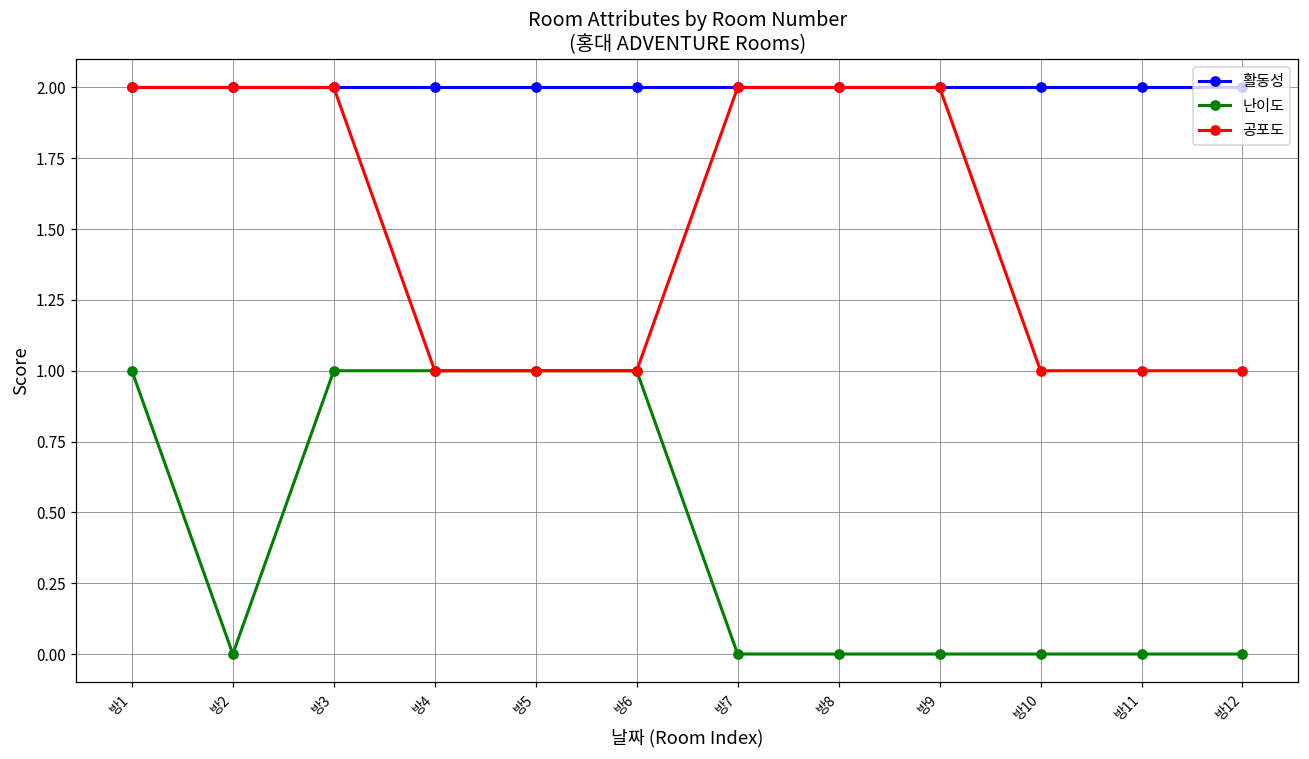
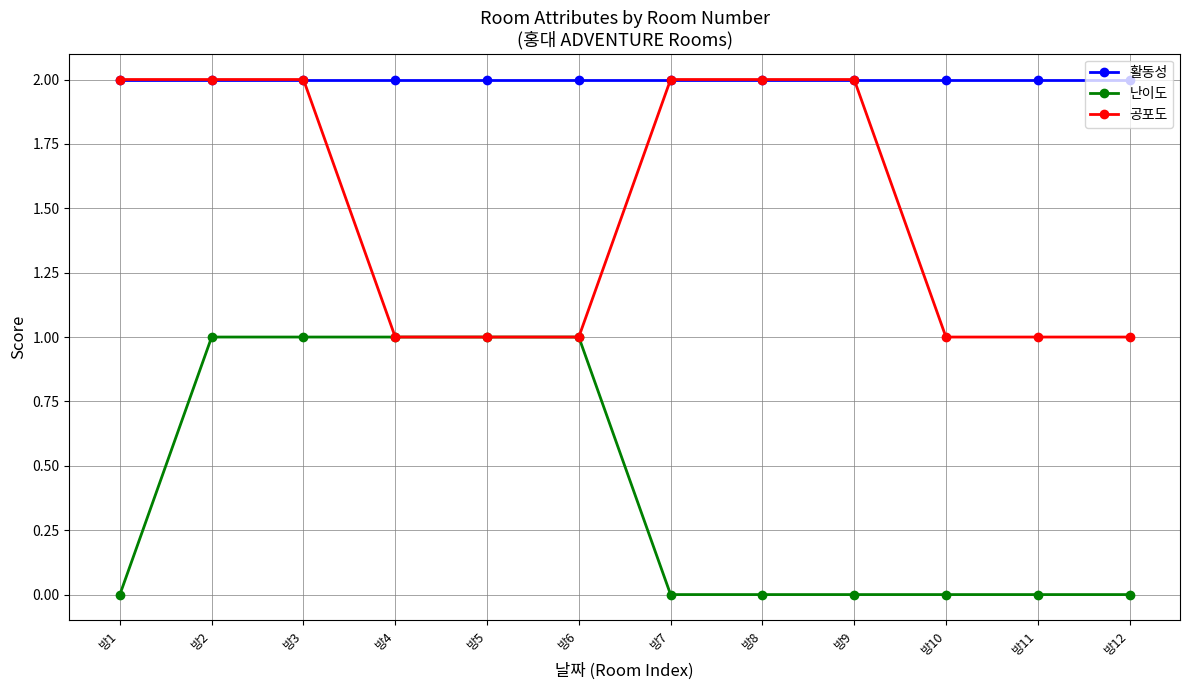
난이도, 방1: 1 -> 0
난이도, 방2: 0 -> 1
